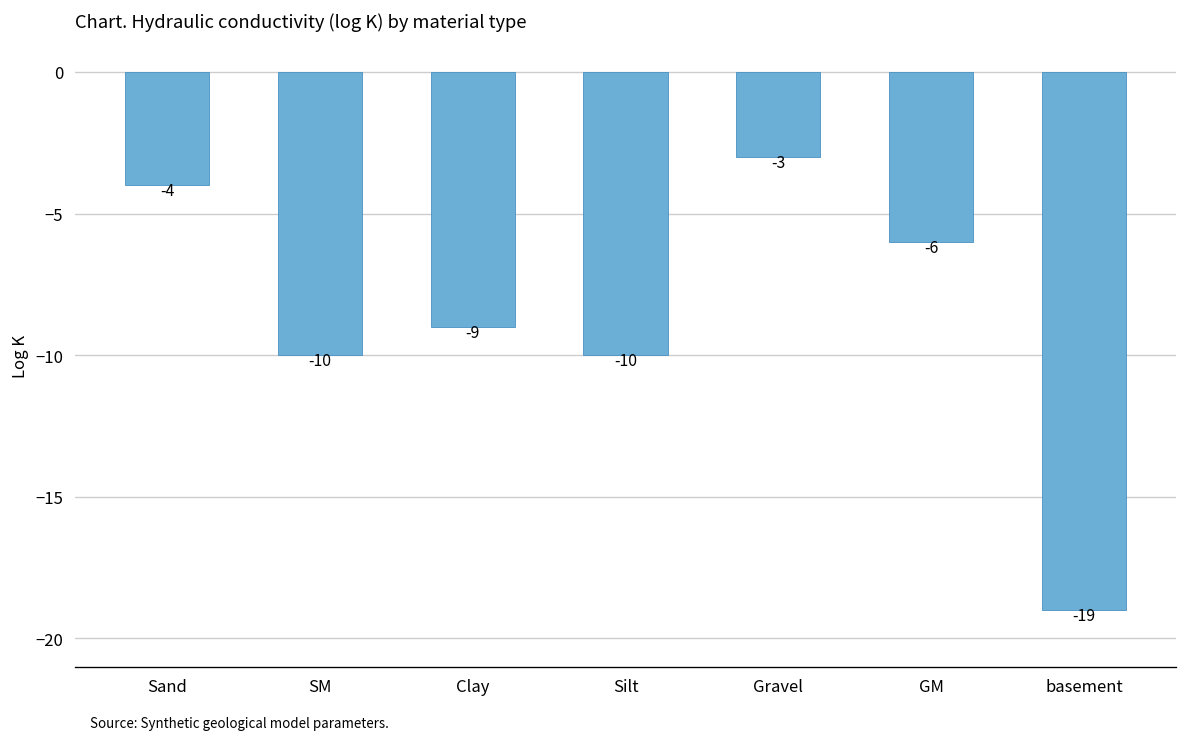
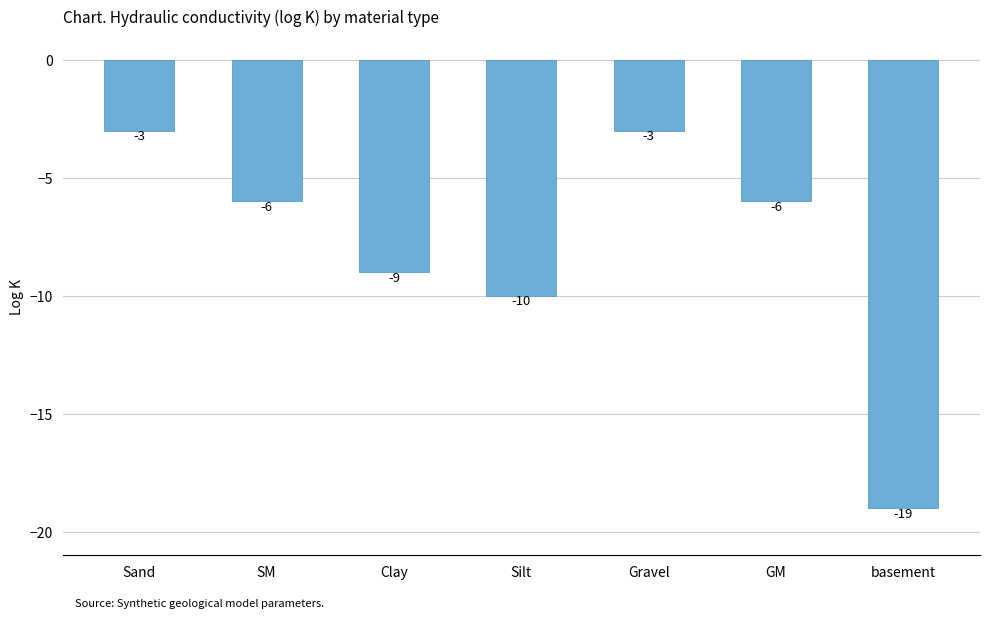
Sand: -4 -> -3
SM: -10 -> -6
